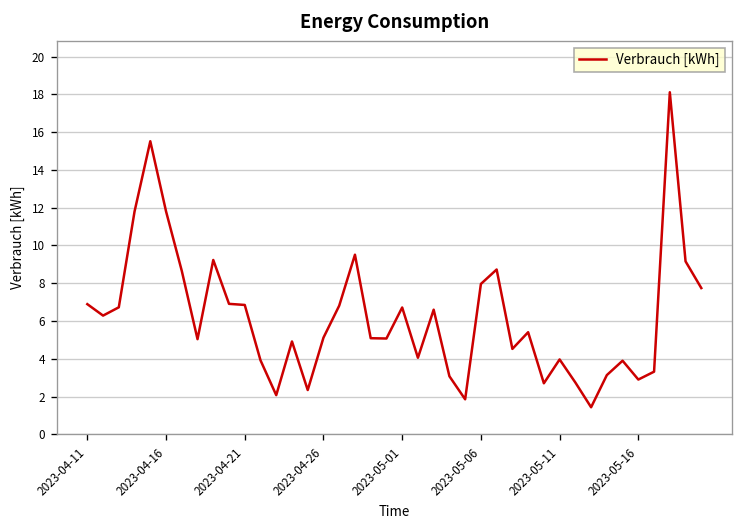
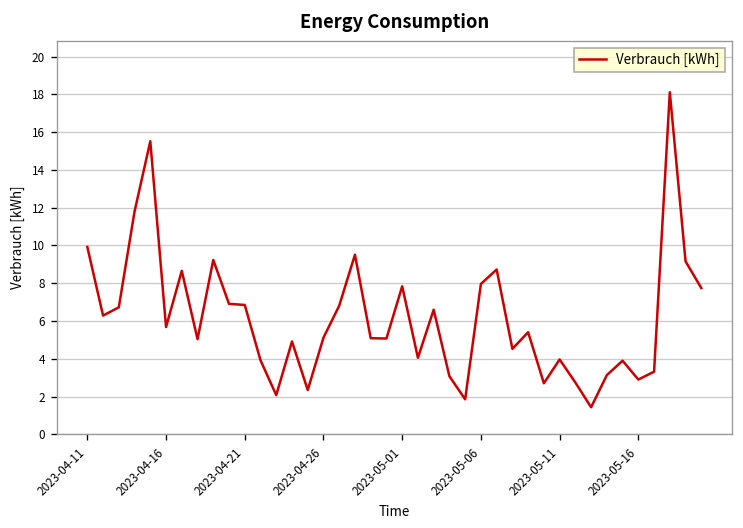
2023-04-11: 6.9 -> 9.9
2023-04-16: 11.8 -> 5.7
2023-05-01: 6.7 -> 7.8
